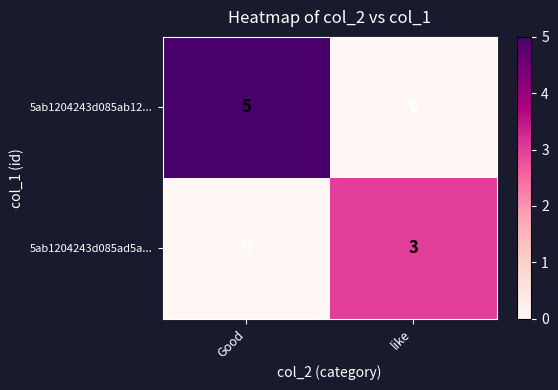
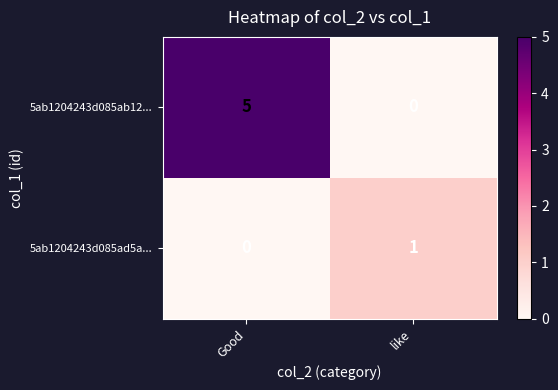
5ab1204243d085ad5a..., like: 3 -> 1
